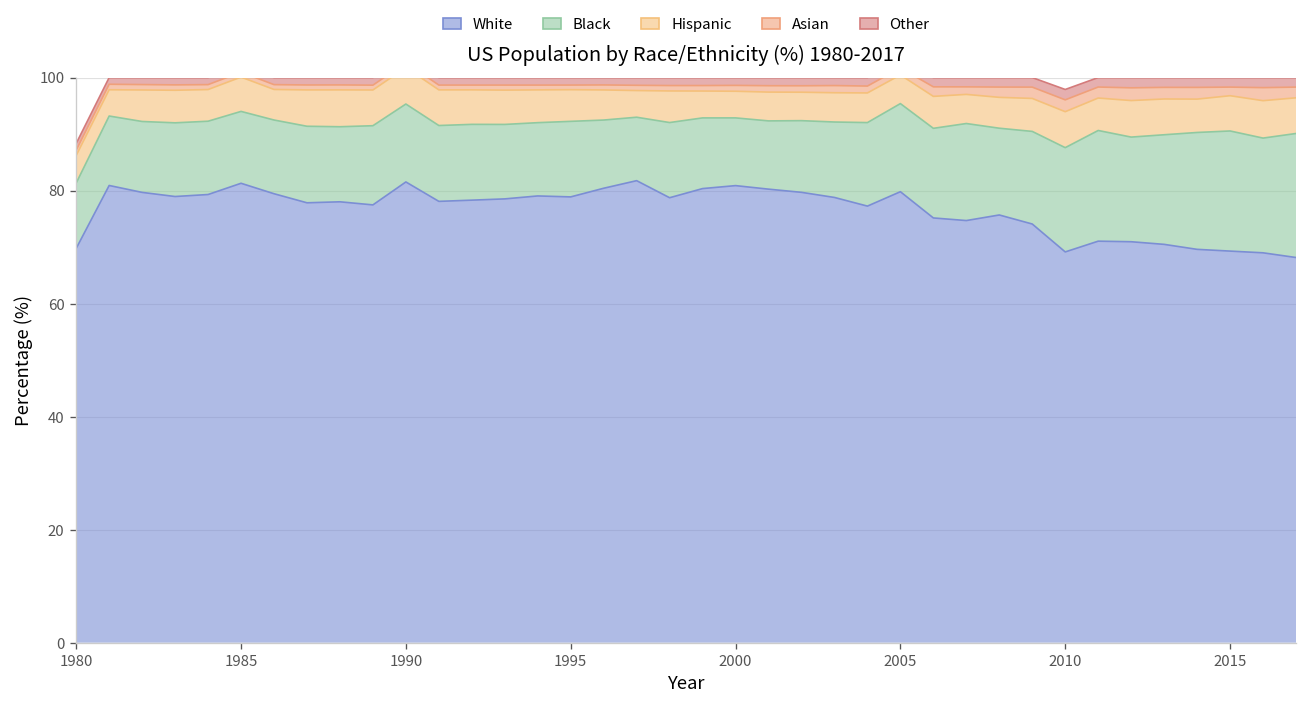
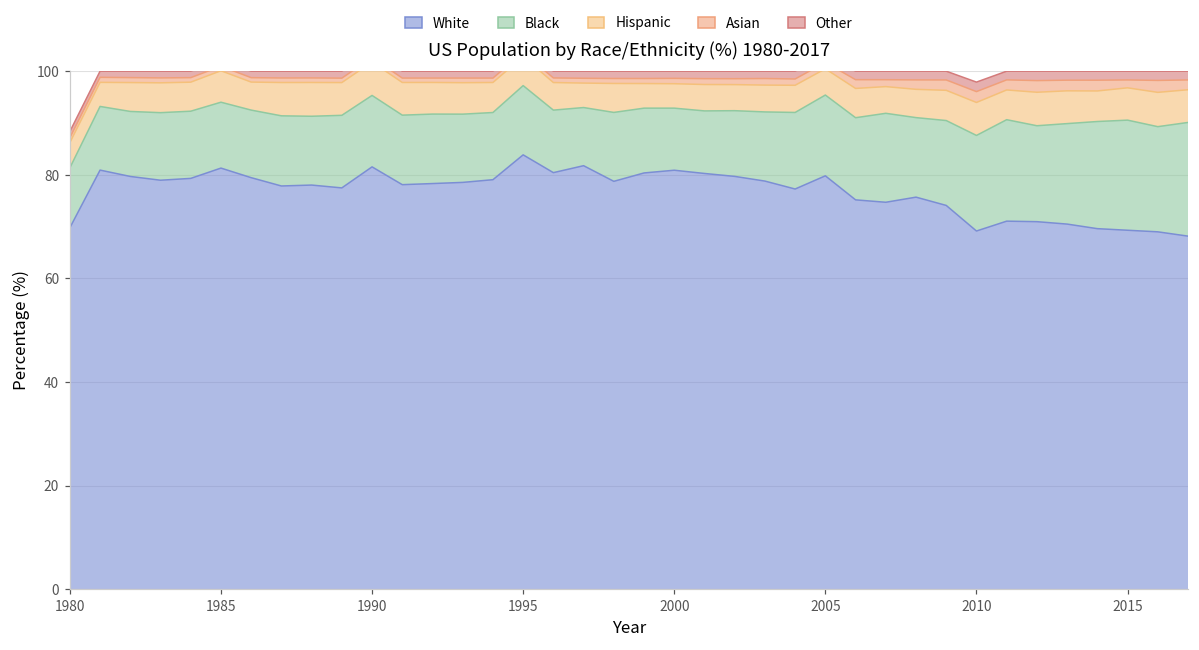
White, 1995: 79 -> 84
